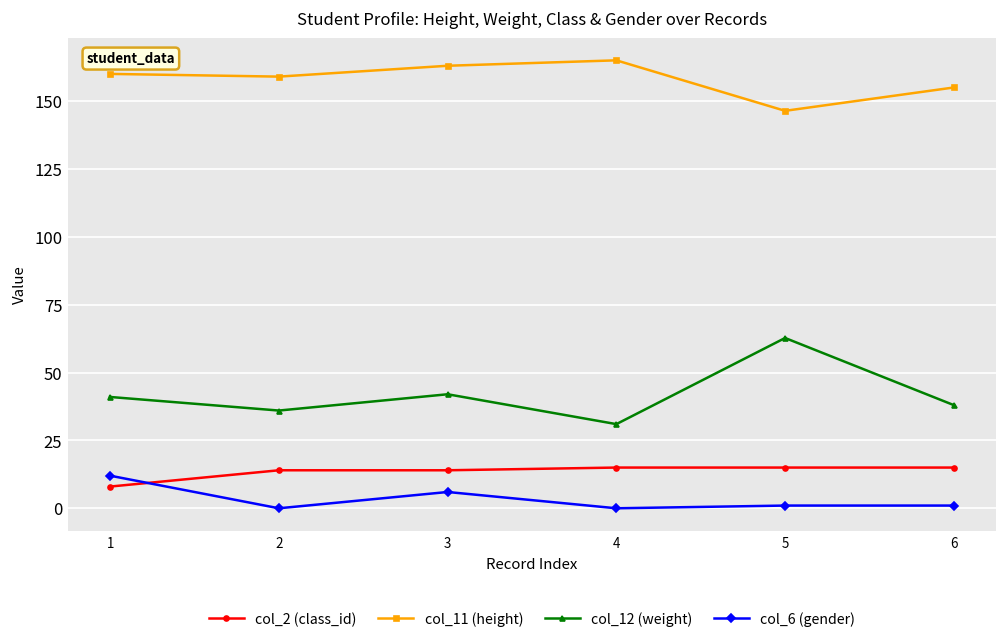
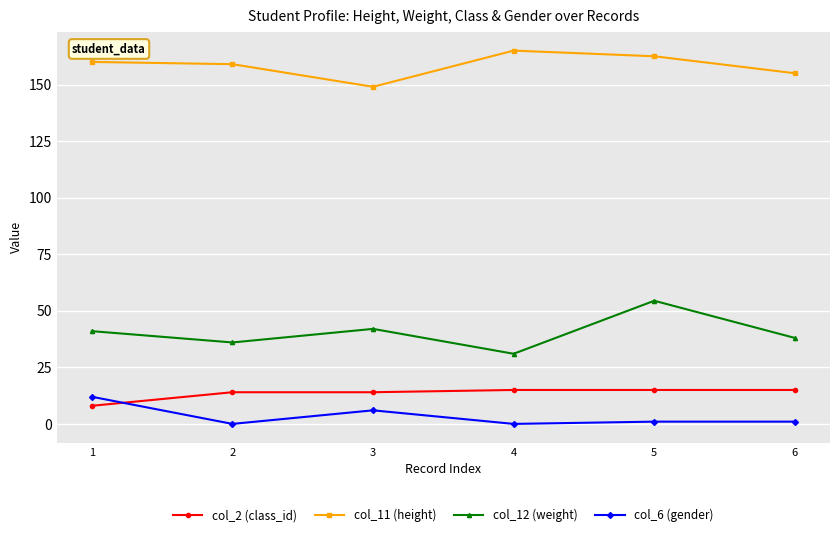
col_11 (height), 3: 163 -> 149
col_11 (height), 5: 146 -> 163
col_12 (weight), 5: 63 -> 54
